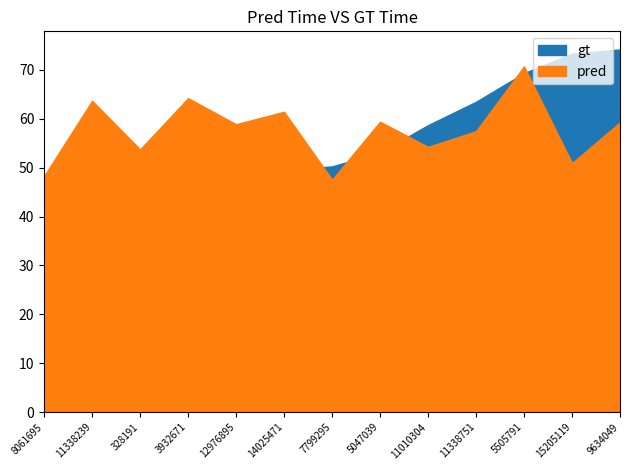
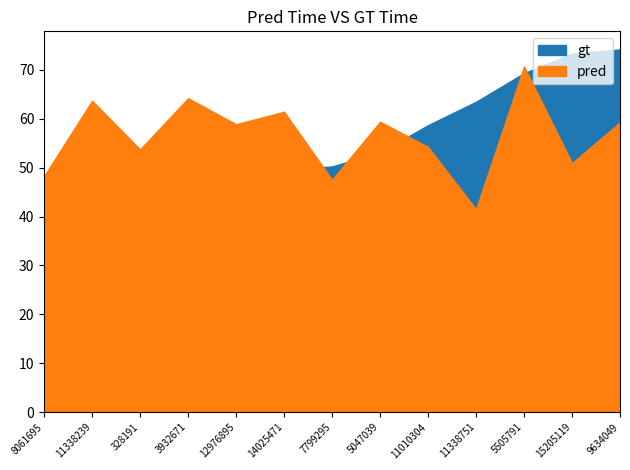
pred, 11338751: 57 -> 42
